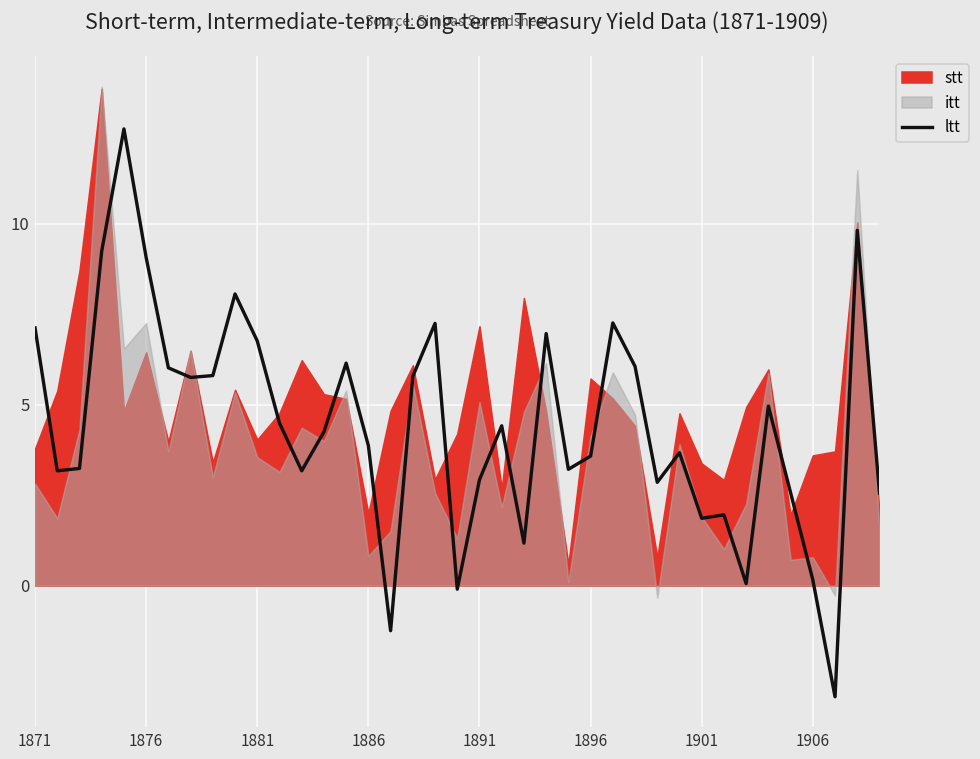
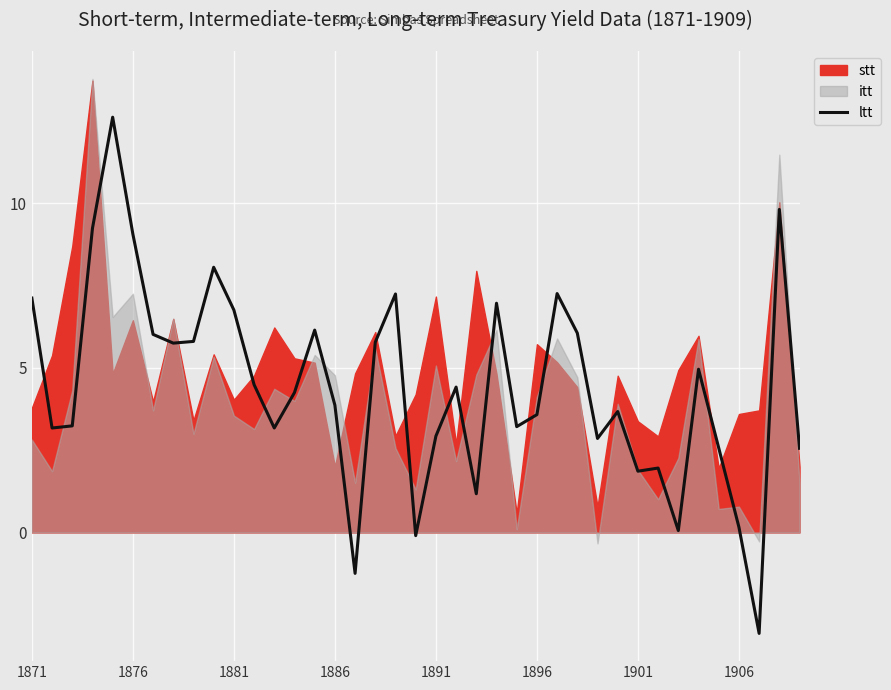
itt, 1886: 0.8 -> 4.8
